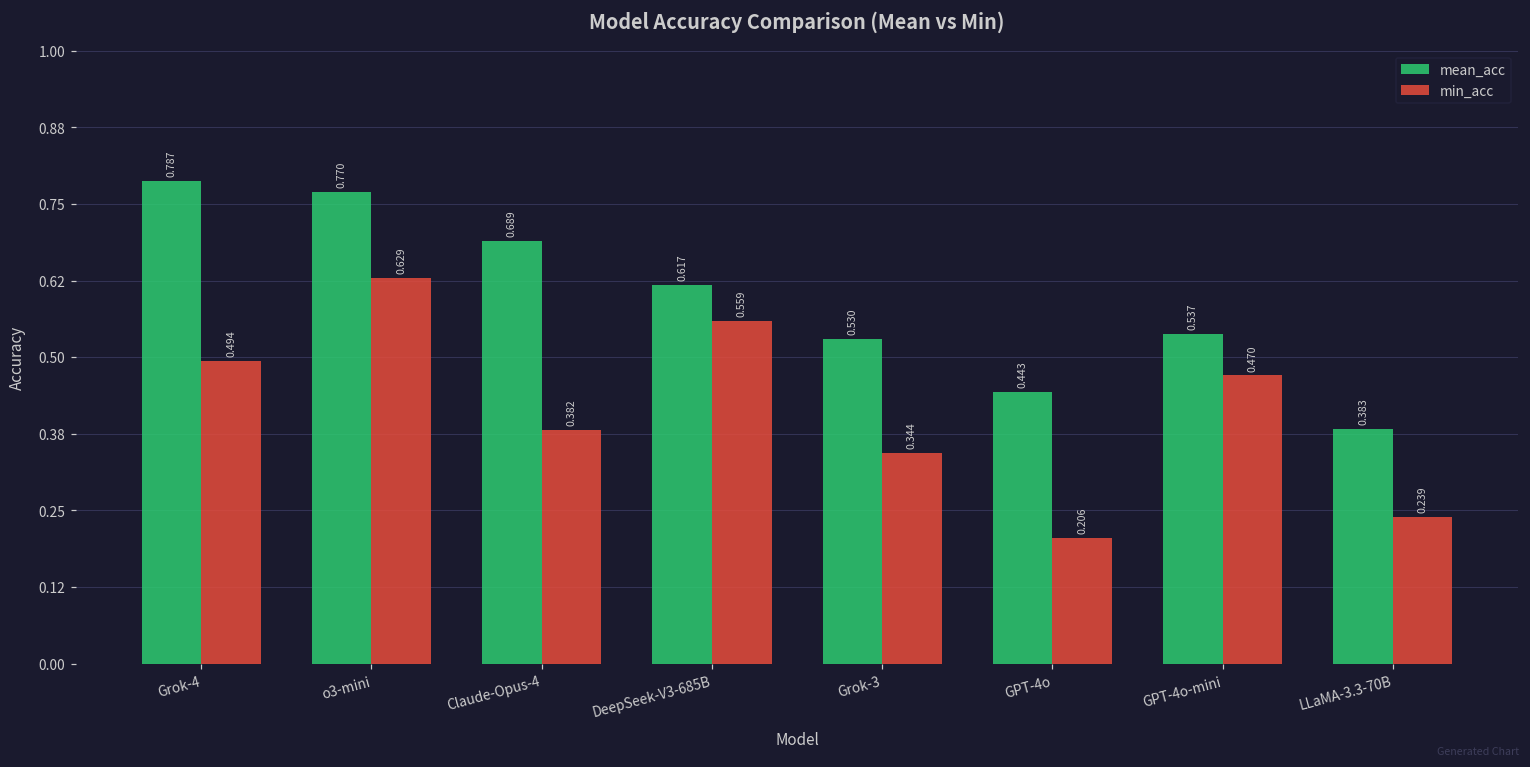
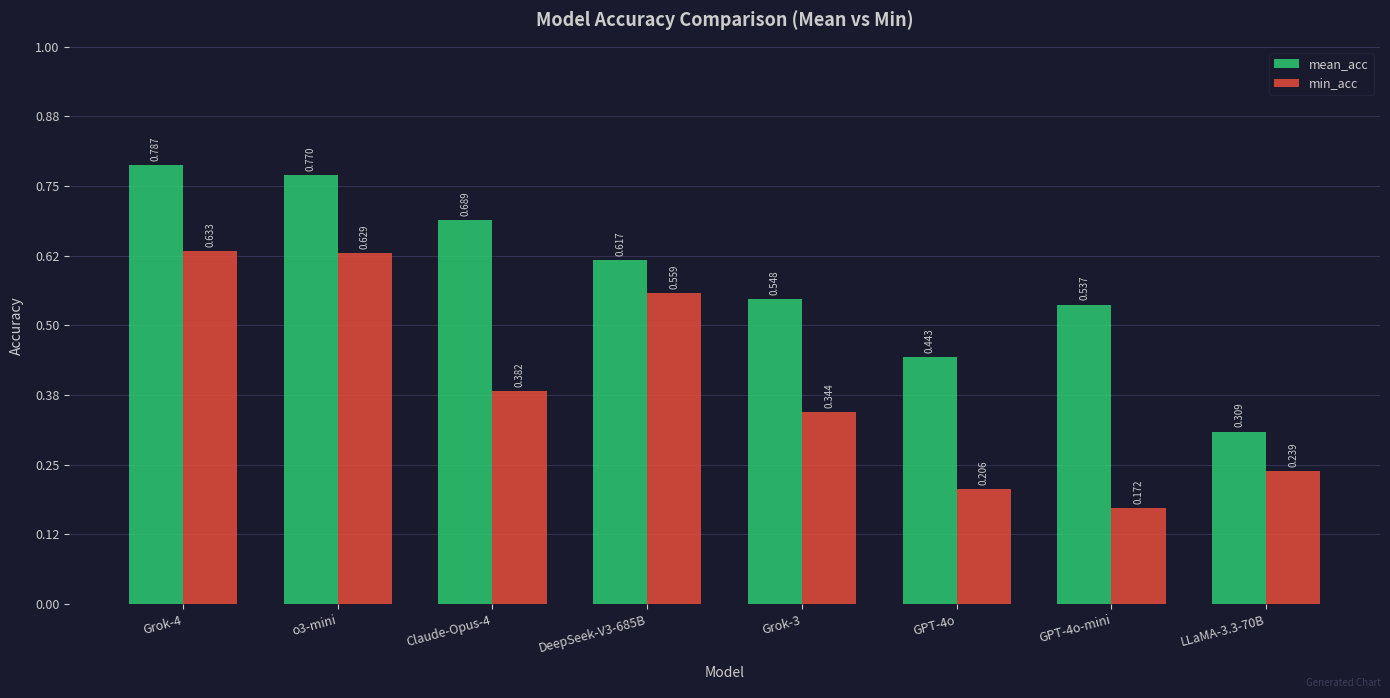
min_acc, Grok-4: 0.494 -> 0.633
mean_acc, Grok-3: 0.530 -> 0.548
min_acc, GPT-4o-mini: 0.470 -> 0.172
mean_acc, LLaMA-3.3-70B: 0.383 -> 0.309
